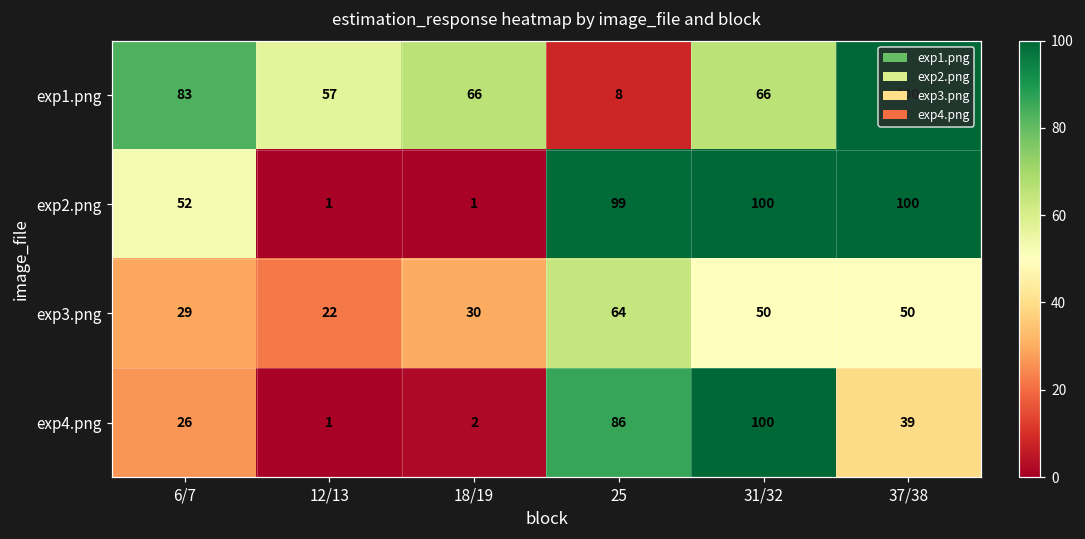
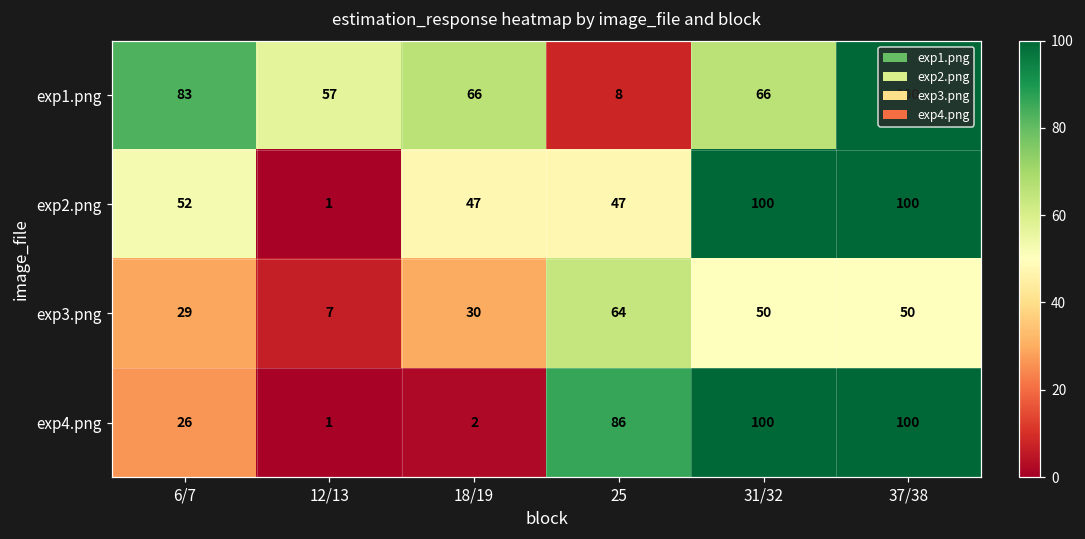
exp2.png, 18/19: 1 -> 47
exp2.png, 25: 99 -> 47
exp3.png, 12/13: 22 -> 7
exp4.png, 37/38: 39 -> 100
